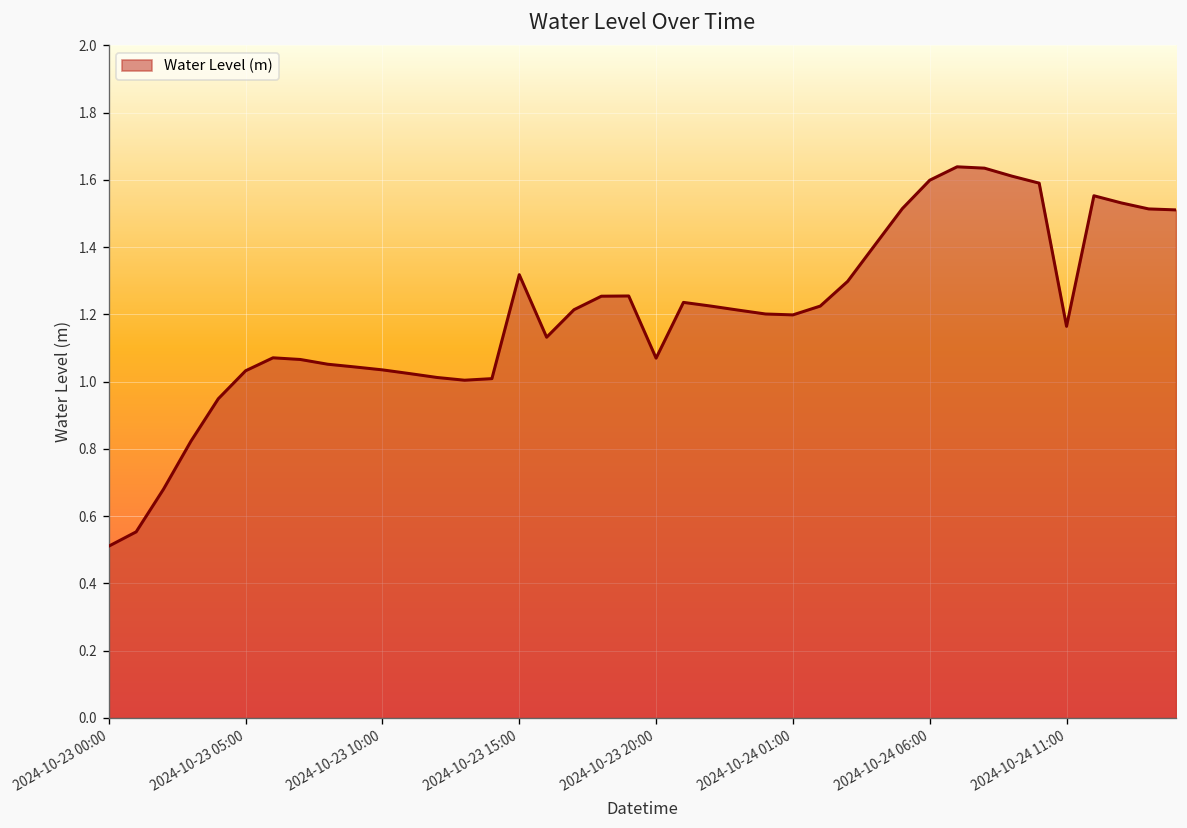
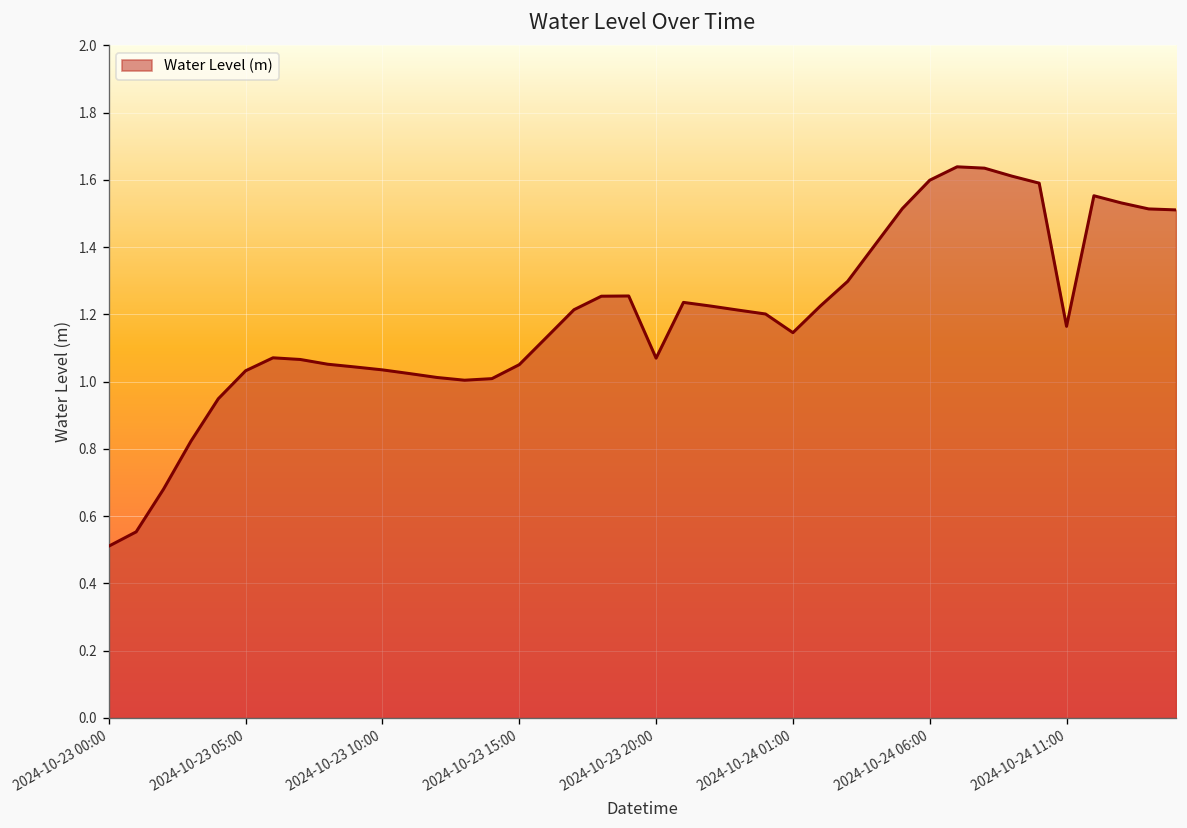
2024-10-23 15:00: 1.32 -> 1.05
2024-10-24 01:00: 1.20 -> 1.15
